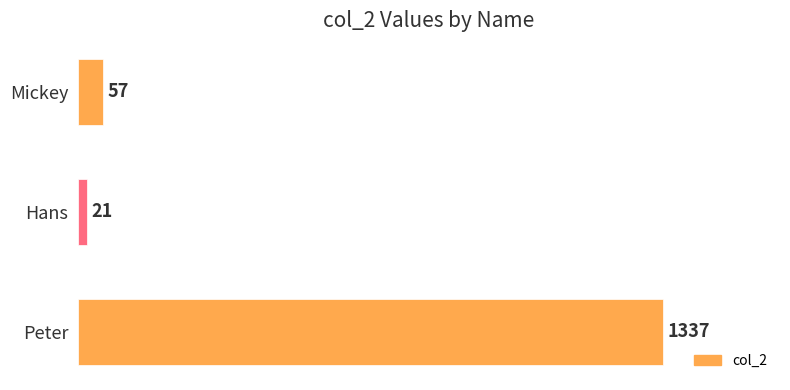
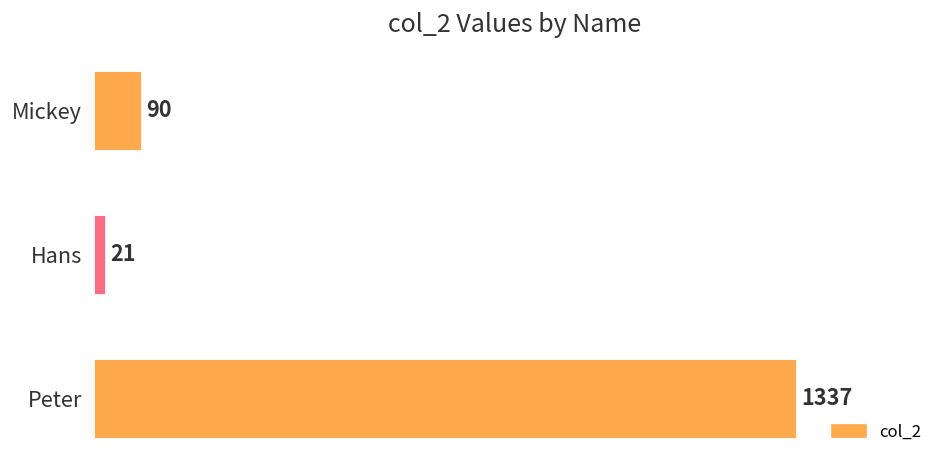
Mickey: 57 -> 90
